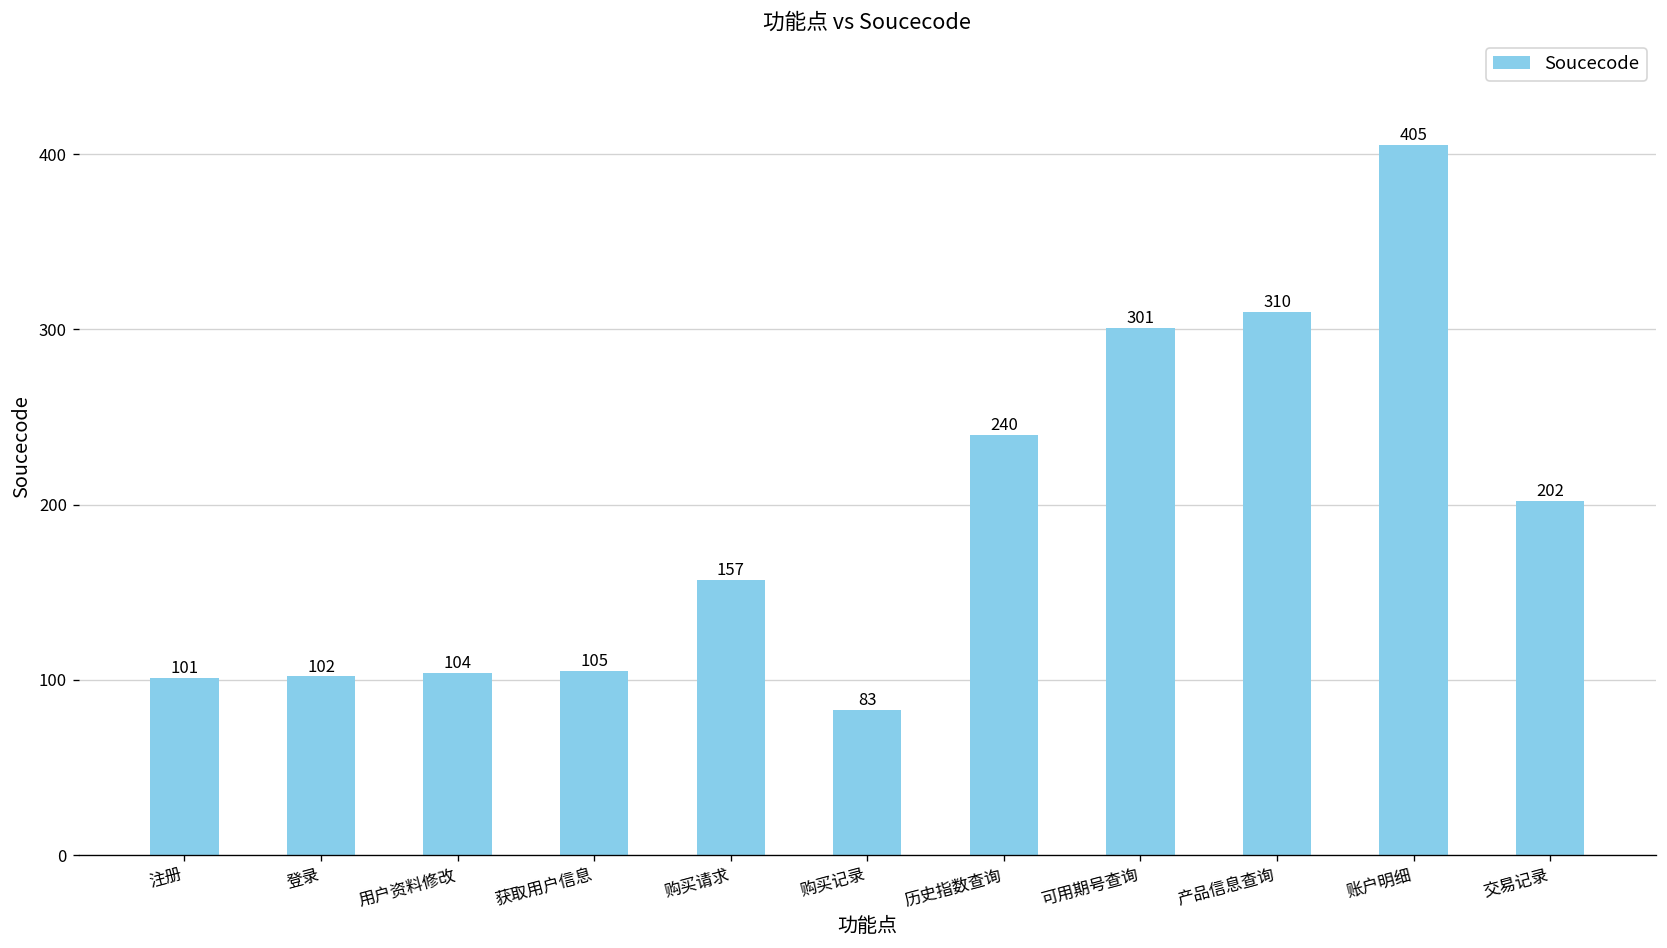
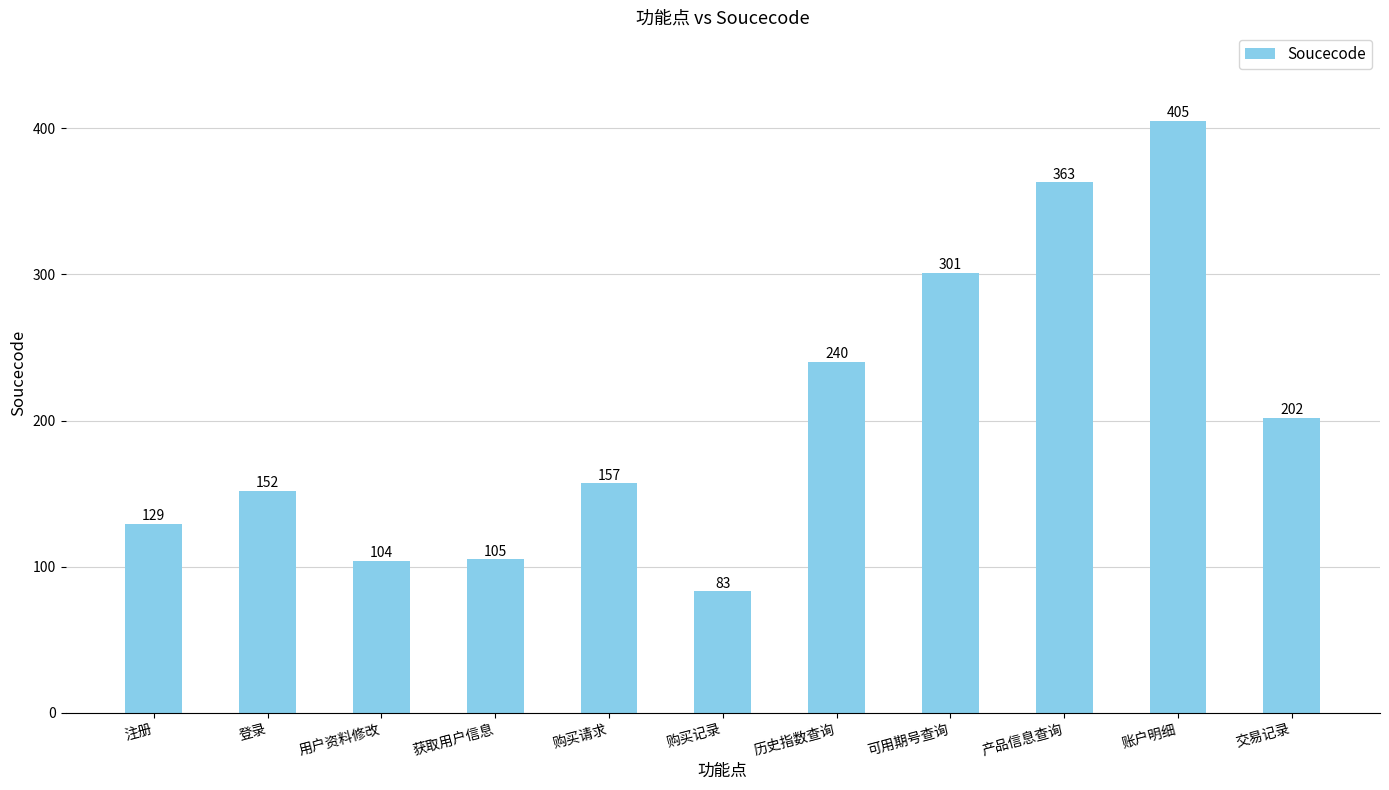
注册: 101 -> 129
登录: 102 -> 152
产品信息查询: 310 -> 363
